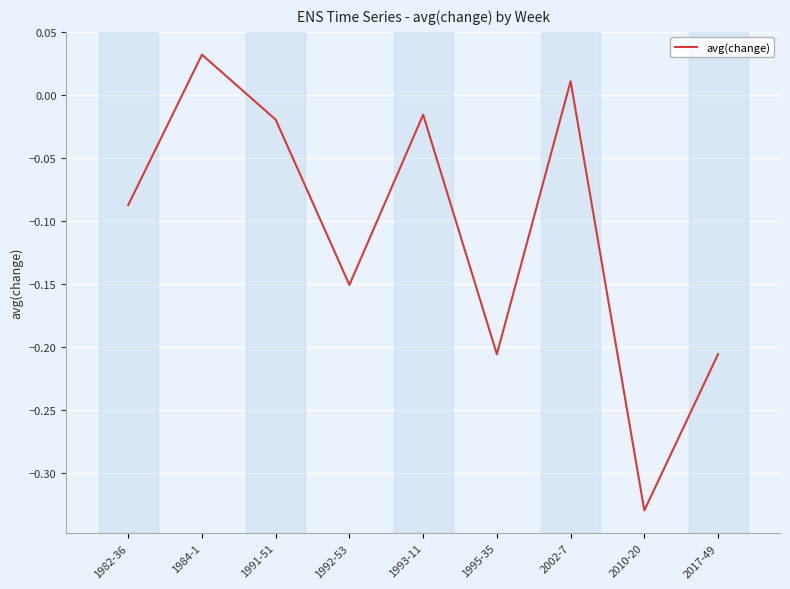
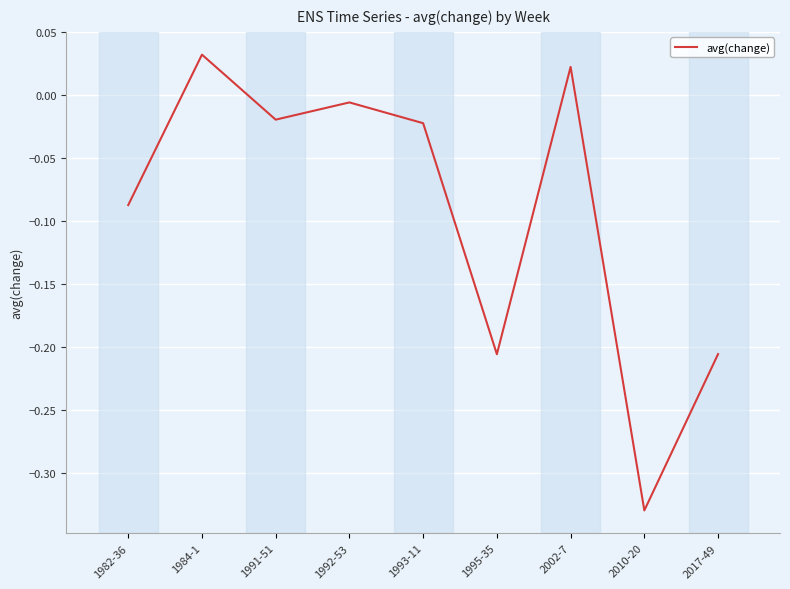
1992-53: -0.151 -> -0.006
1993-11: -0.016 -> -0.022
2002-7: 0.011 -> 0.022
